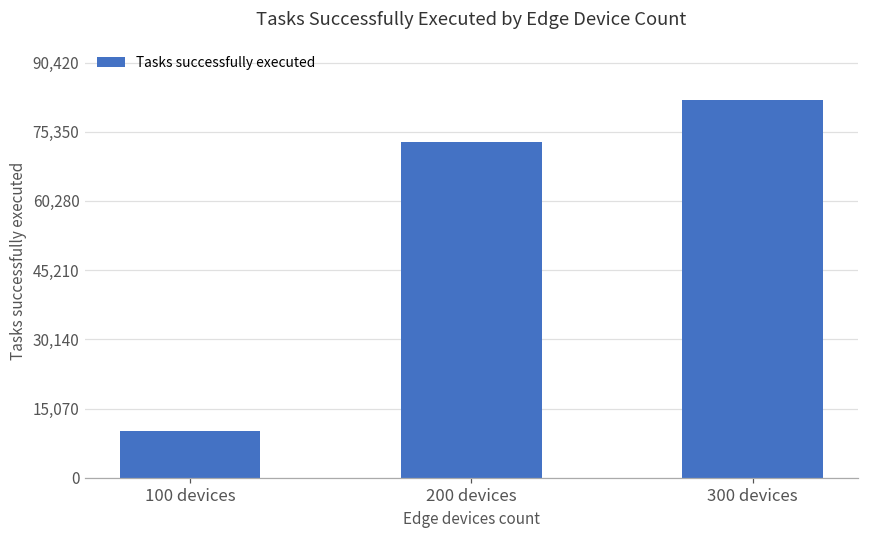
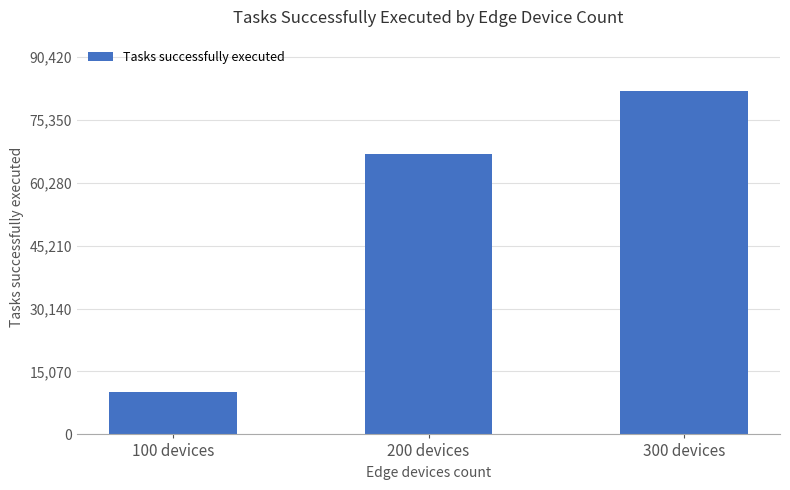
200 devices: 73,000 -> 67,000
